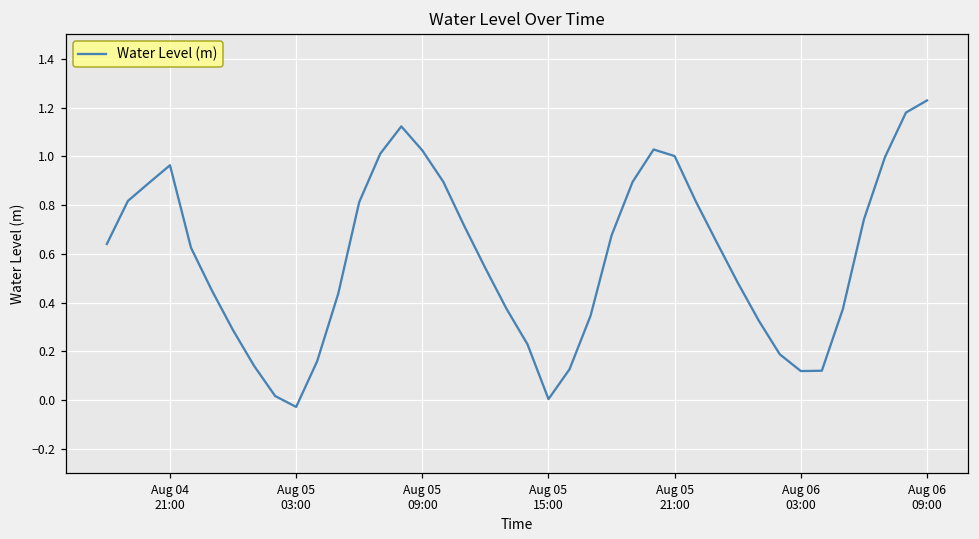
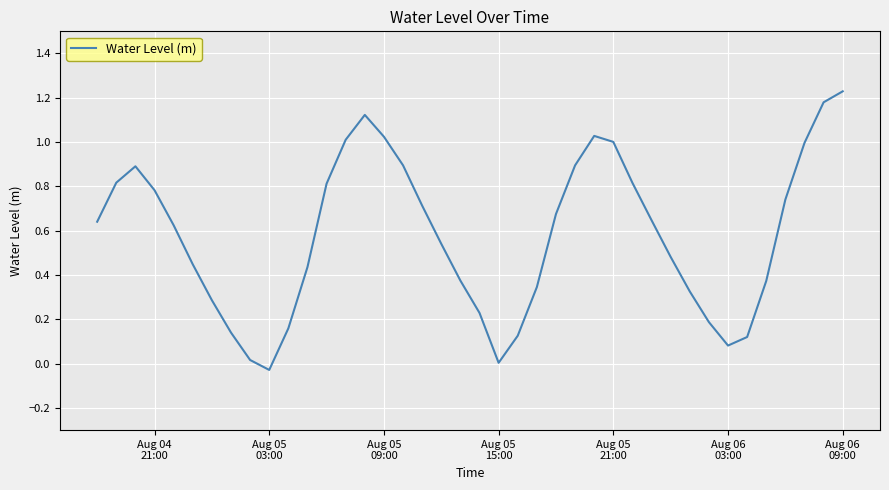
Aug 04 21:00: 0.96 -> 0.78
Aug 06 03:00: 0.12 -> 0.08
